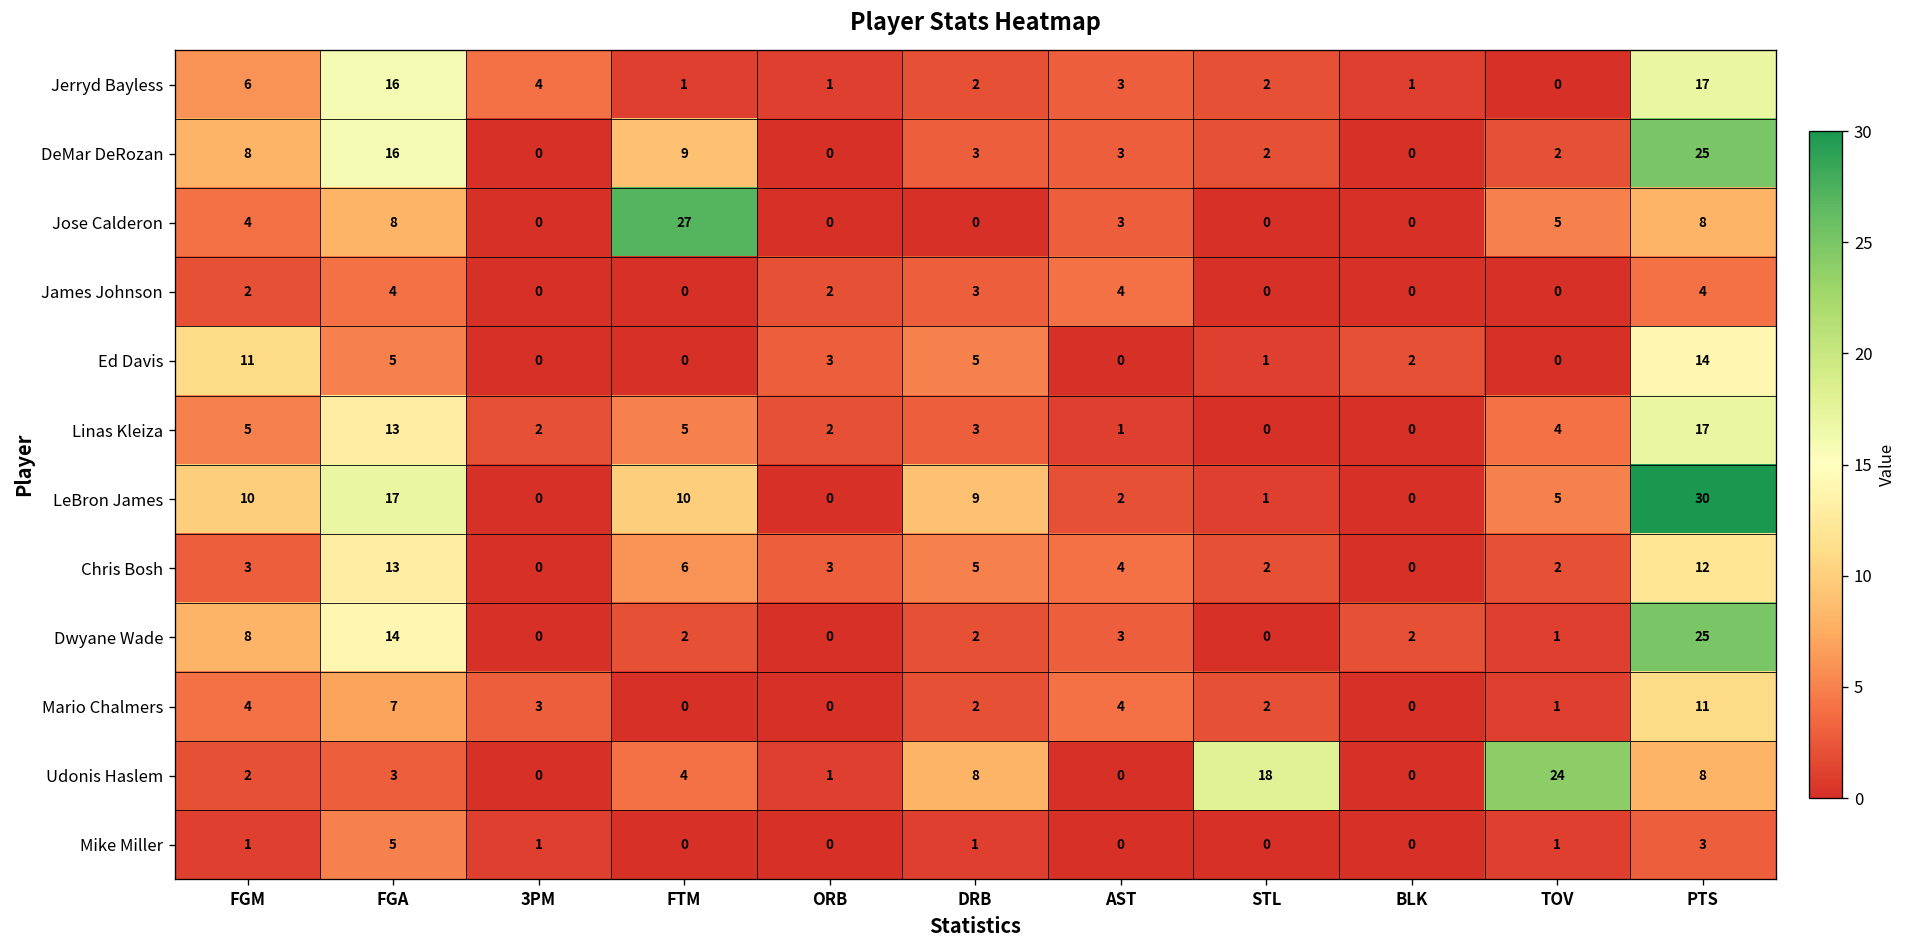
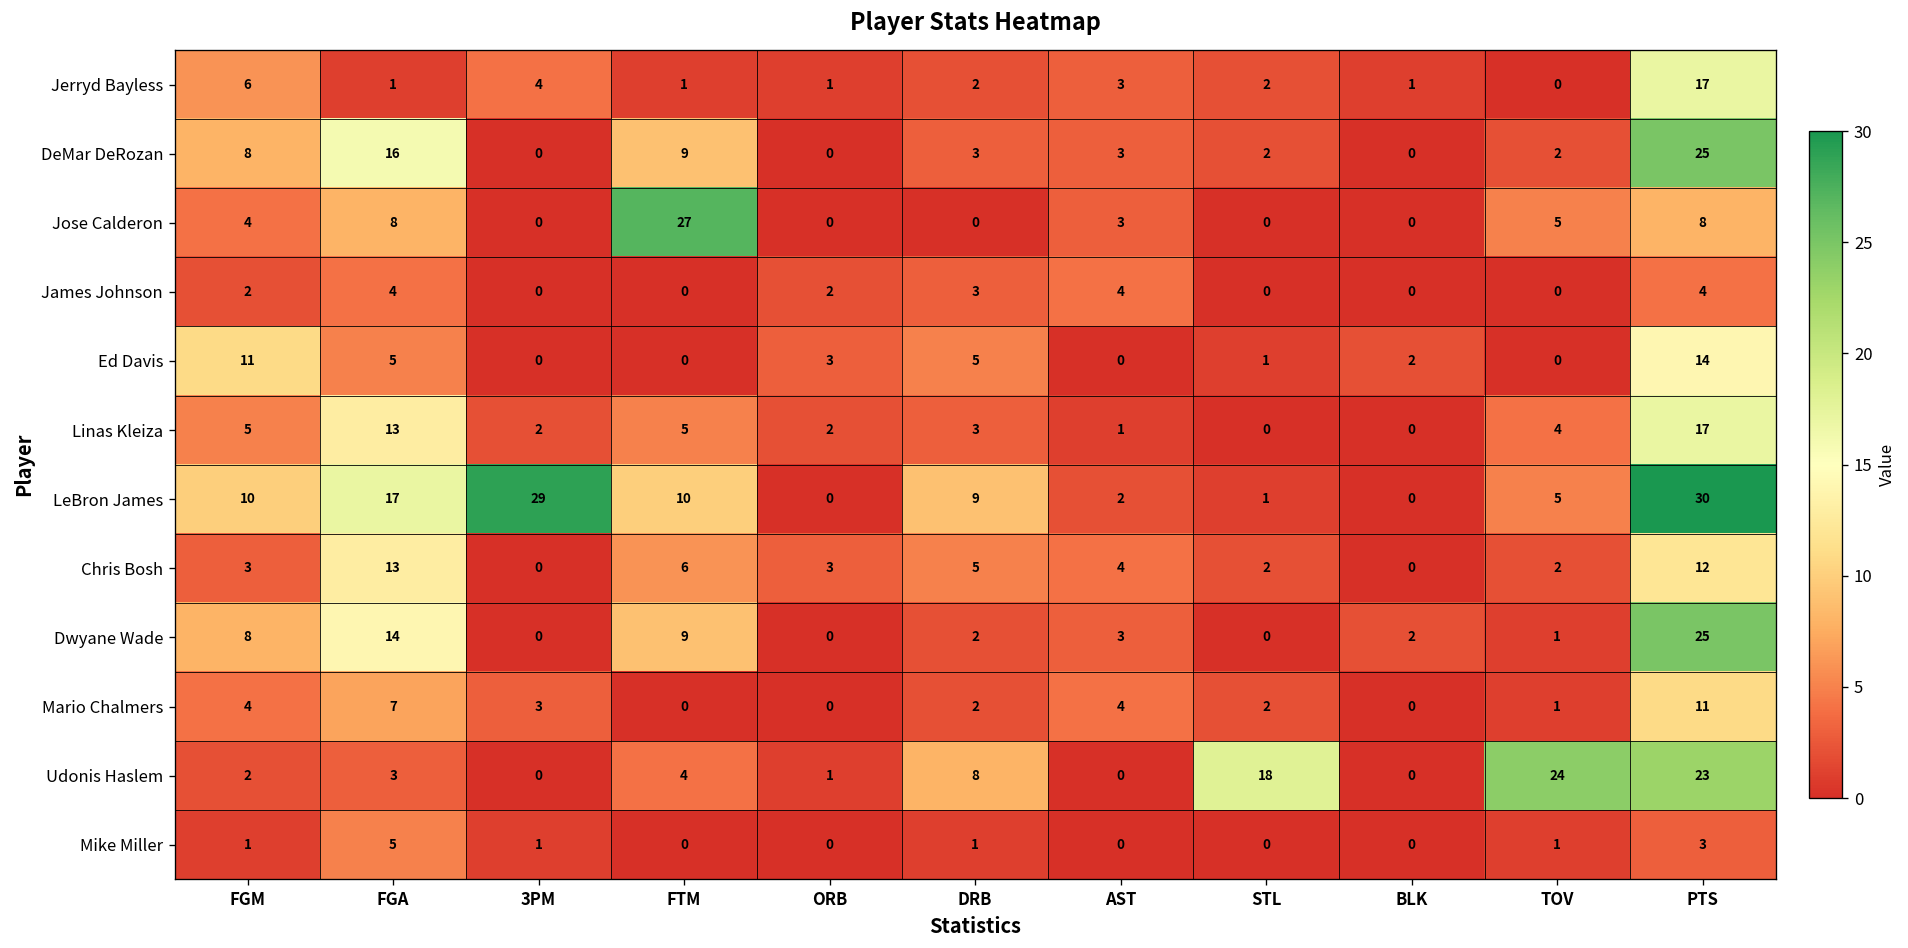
Jerryd Bayless, FGA: 16 -> 1
LeBron James, 3PM: 0 -> 29
Dwyane Wade, FTM: 2 -> 9
Udonis Haslem, PTS: 8 -> 23
